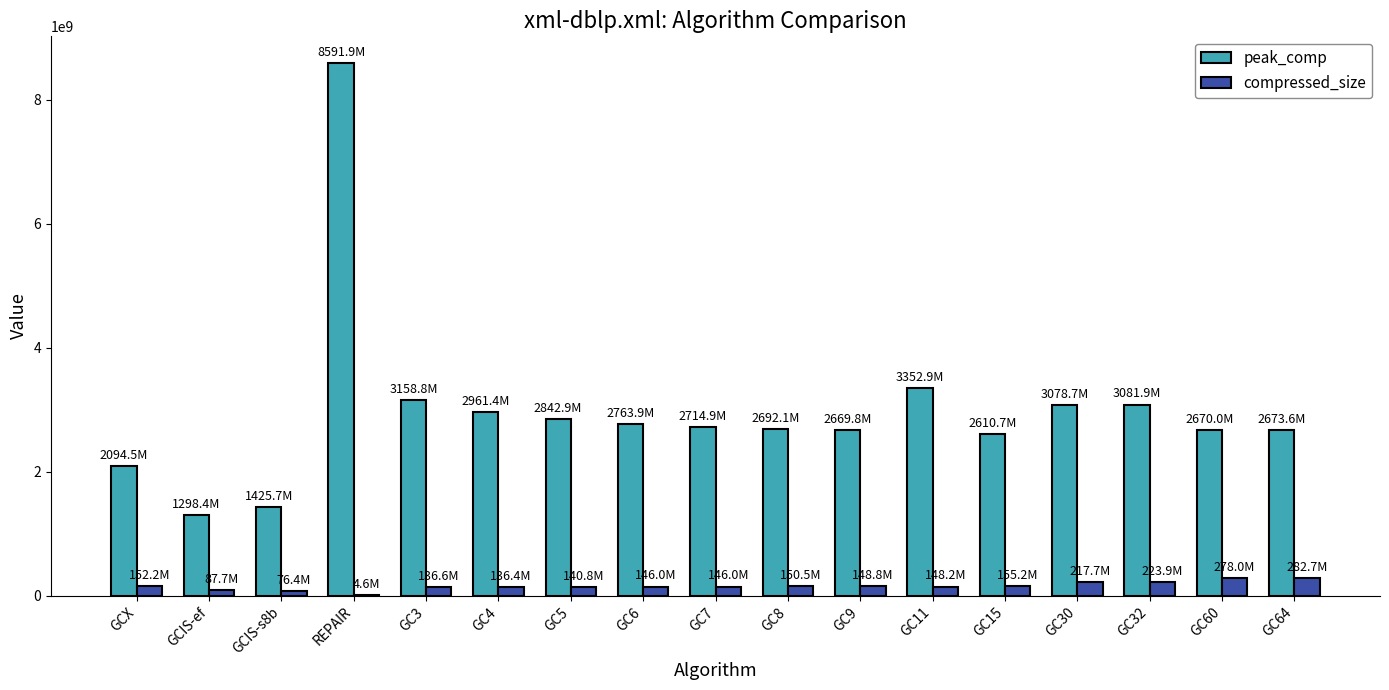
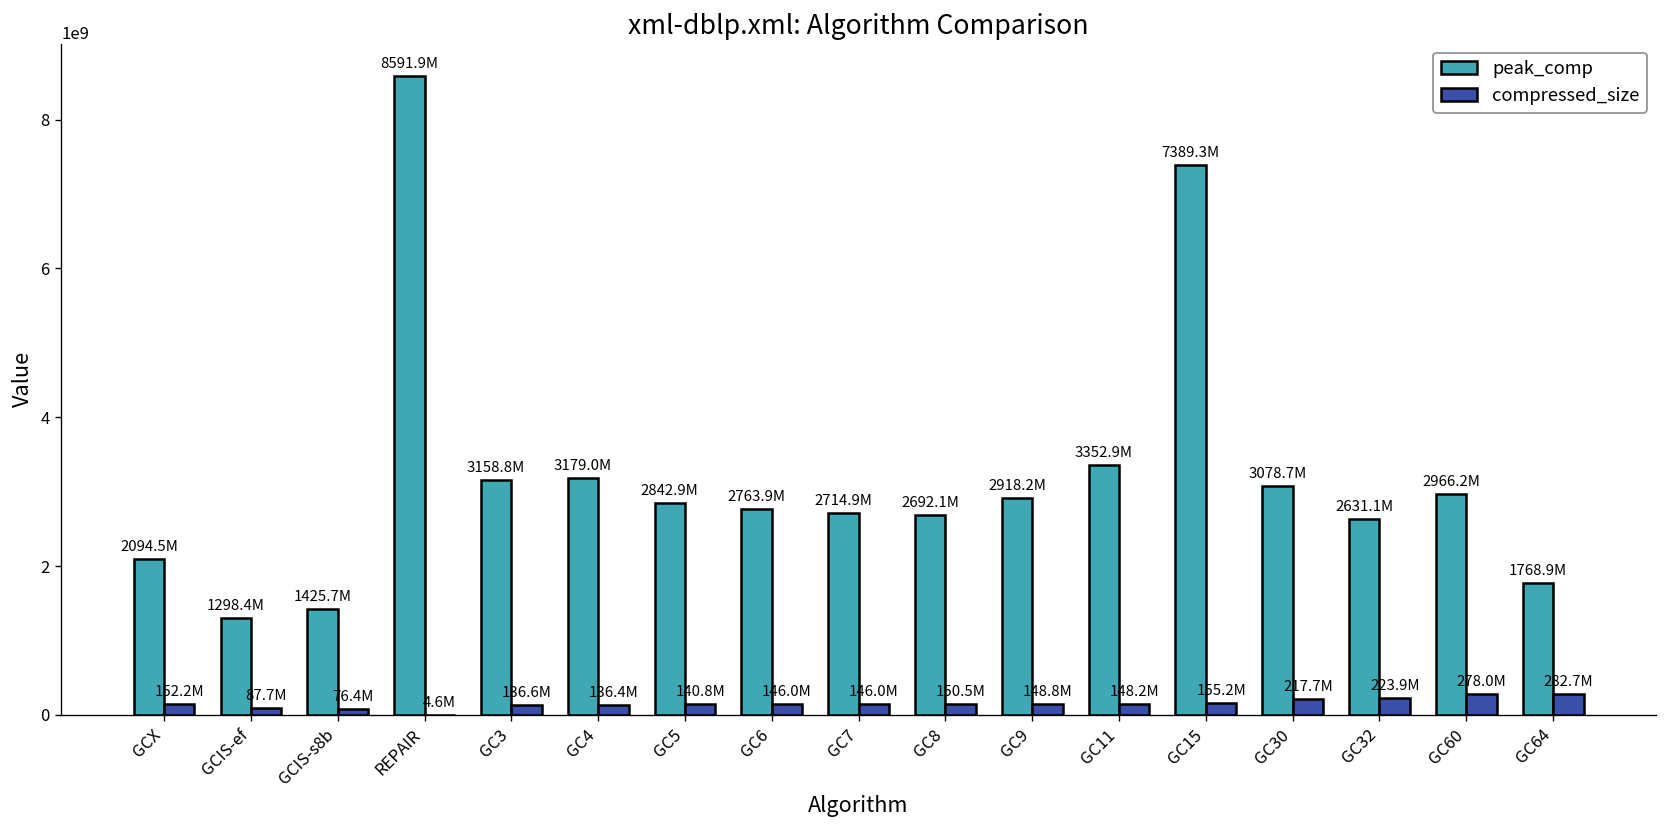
peak_comp, GC4: 2961.4M -> 3179.0M
peak_comp, GC9: 2669.8M -> 2918.2M
peak_comp, GC15: 2610.7M -> 7389.3M
peak_comp, GC32: 3081.9M -> 2631.1M
peak_comp, GC60: 2670.0M -> 2966.2M
peak_comp, GC64: 2673.6M -> 1768.9M
